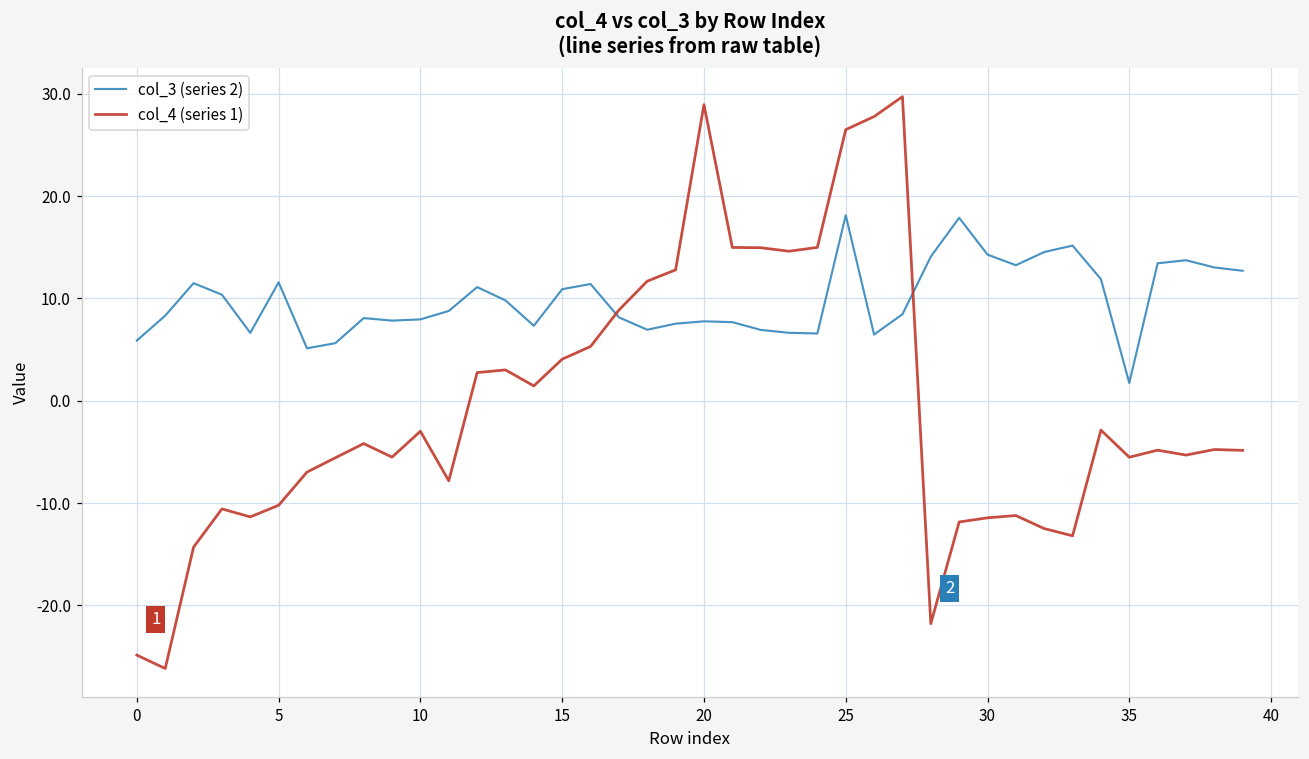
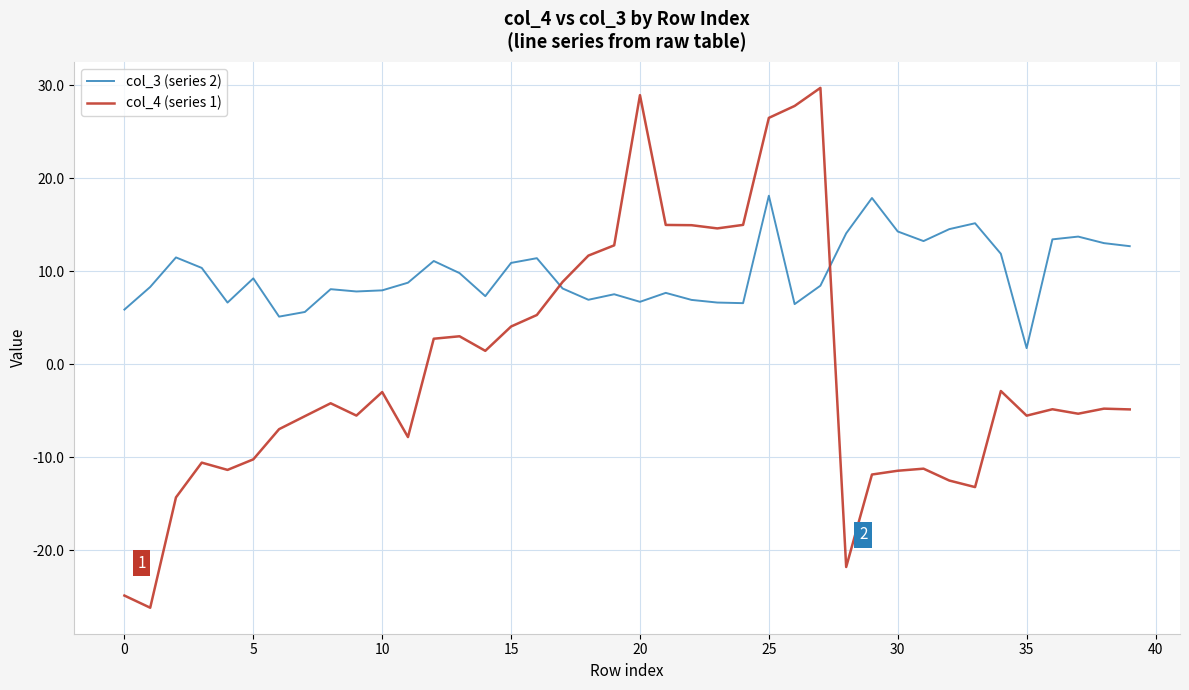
col_3 (series 2), 5: 12 -> 9
col_3 (series 2), 20: 8 -> 7
